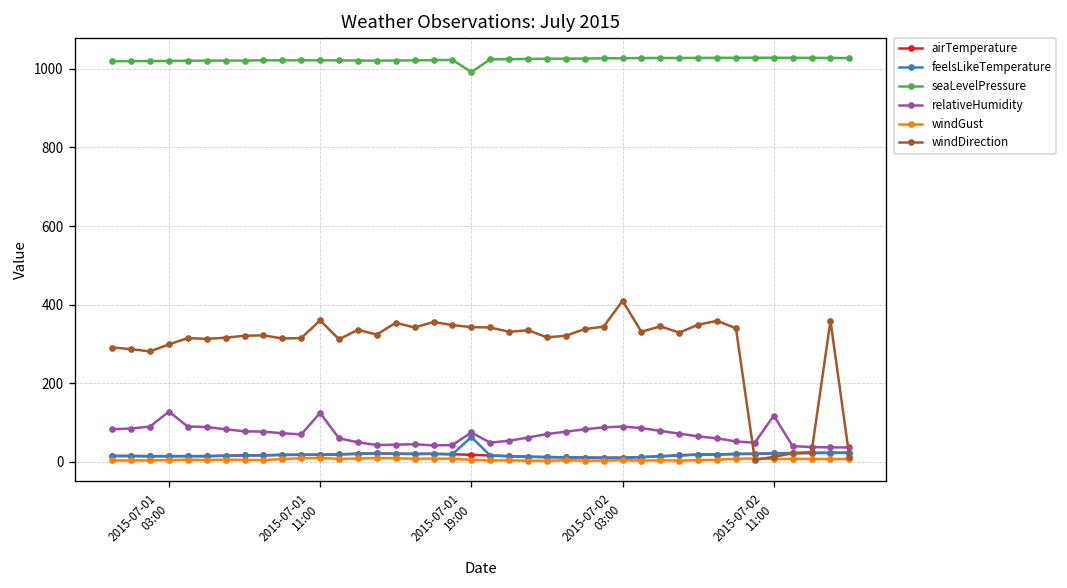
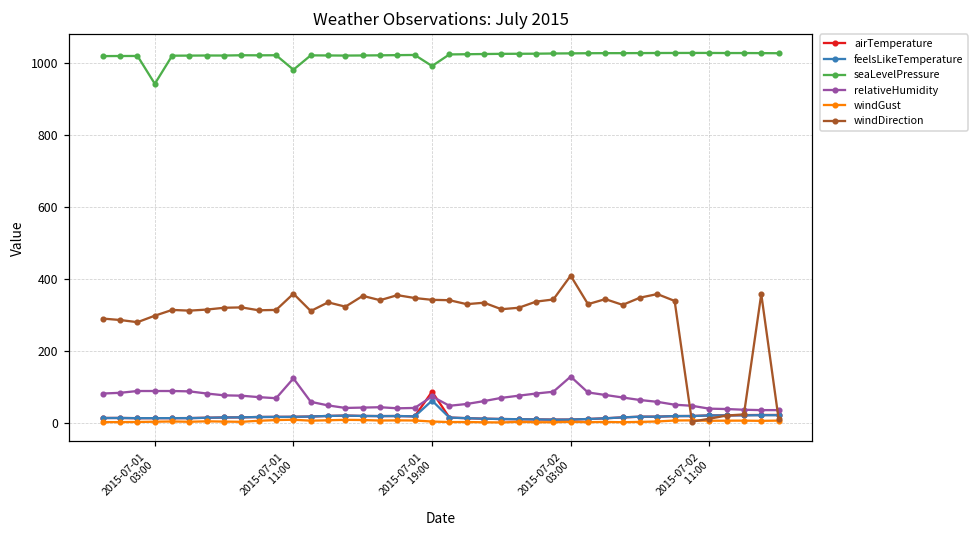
seaLevelPressure, 2015-07-01 03:00: 1020 -> 940
relativeHumidity, 2015-07-01 03:00: 130 -> 90
seaLevelPressure, 2015-07-01 11:00: 1020 -> 980
airTemperature, 2015-07-01 19:00: 20 -> 90
relativeHumidity, 2015-07-02 03:00: 90 -> 130
relativeHumidity, 2015-07-02 11:00: 120 -> 40
